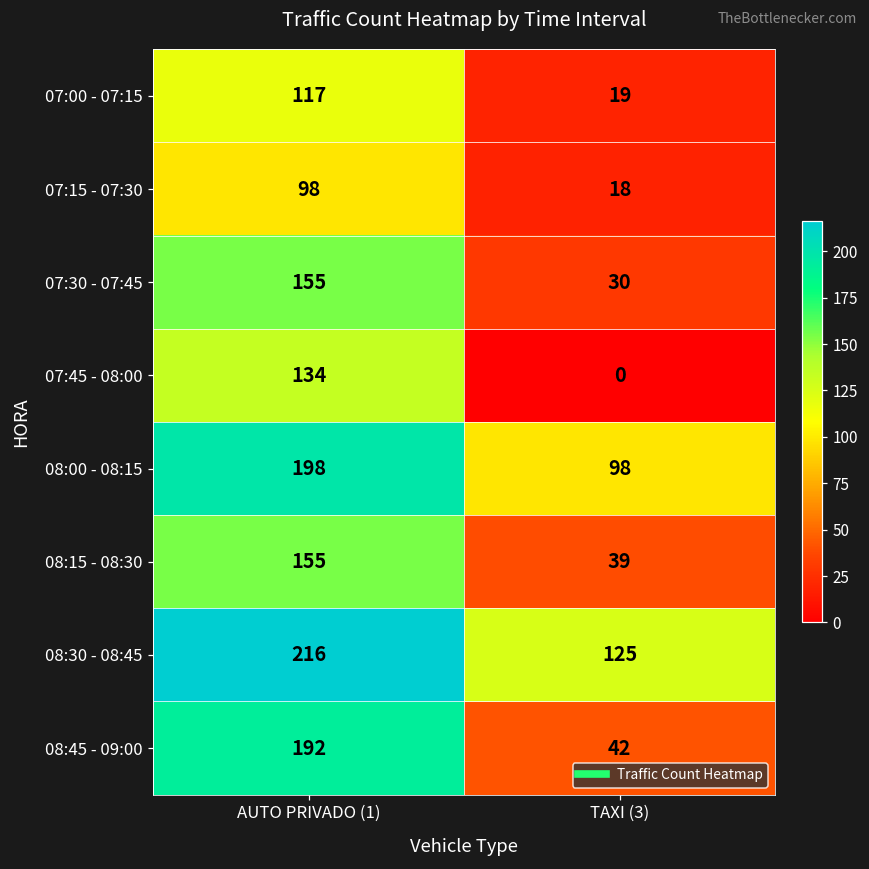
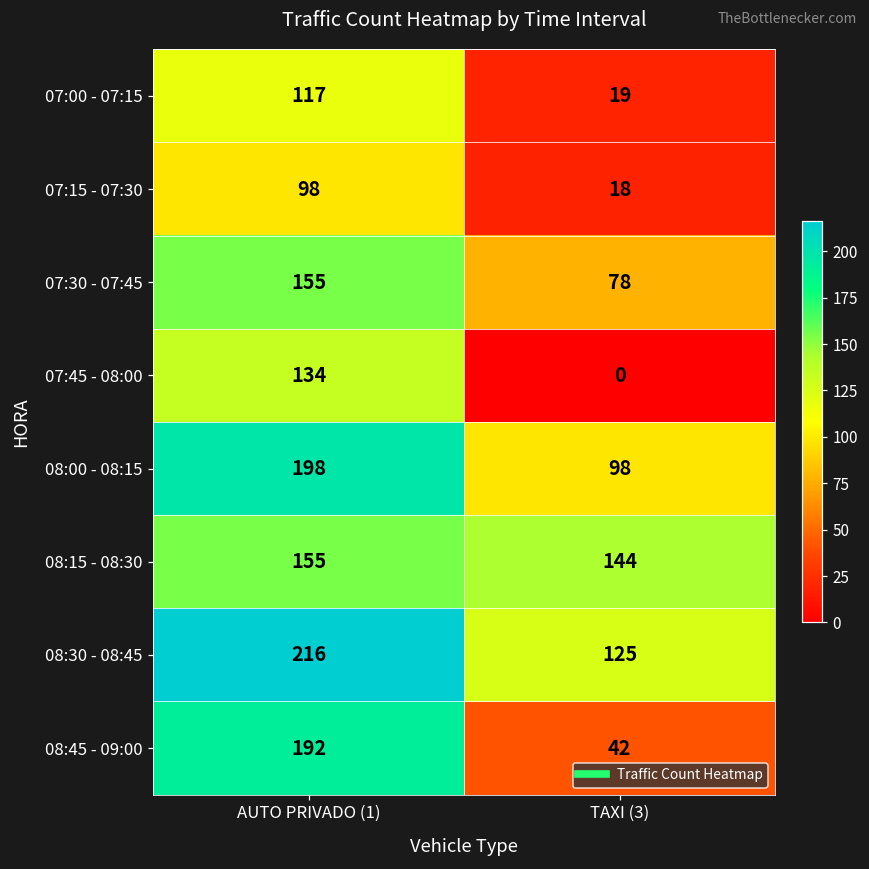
07:30 - 07:45, TAXI (3): 30 -> 78
08:15 - 08:30, TAXI (3): 39 -> 144
